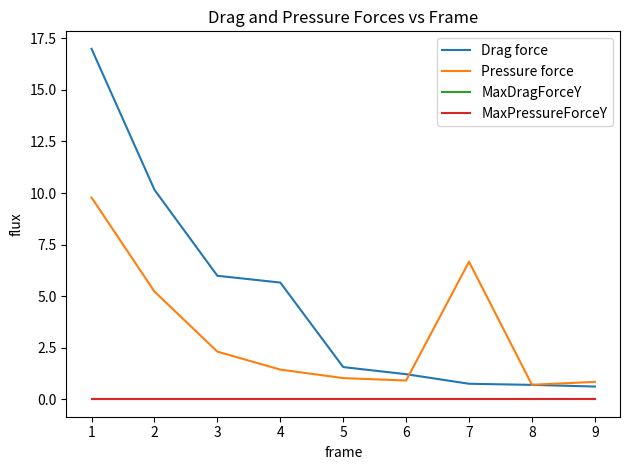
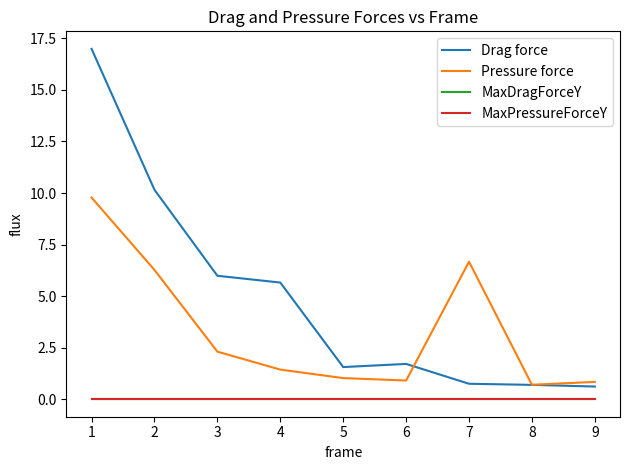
Pressure force, 2: 5.2 -> 6.3
Drag force, 6: 1.2 -> 1.7
